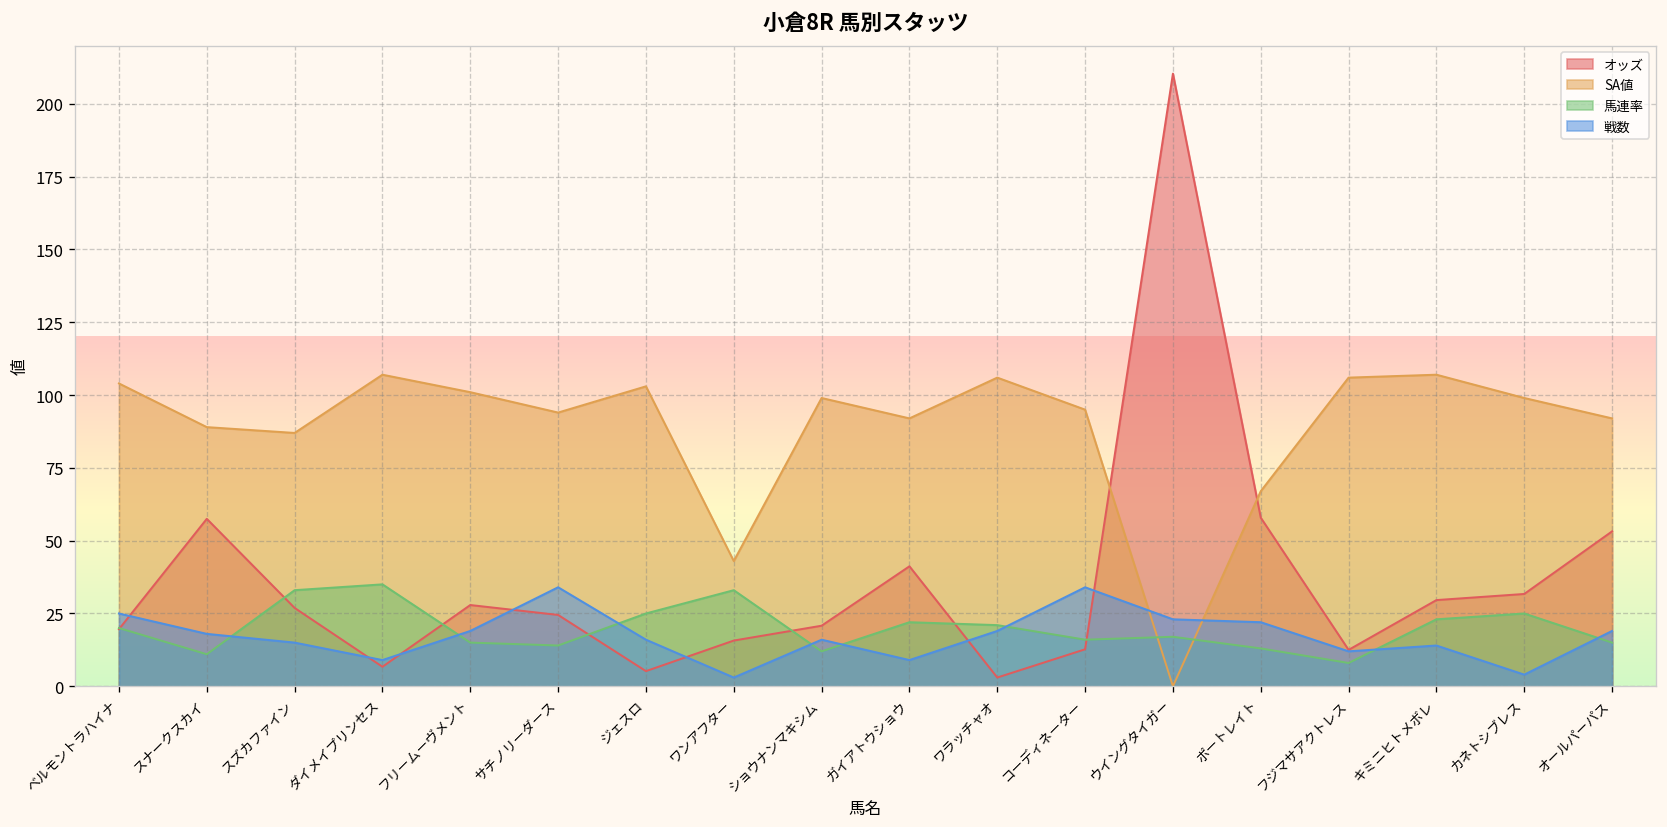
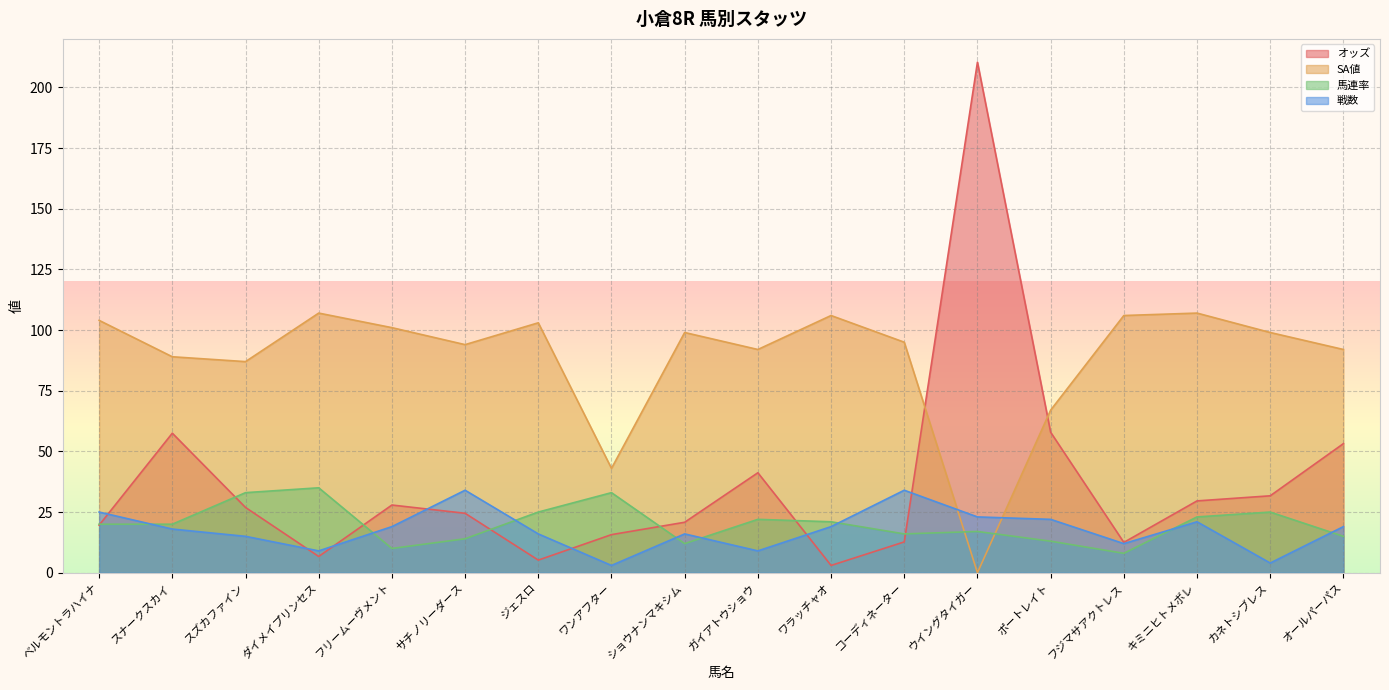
馬連率, スナークスカイ: 11 -> 20
馬連率, フリームーヴメント: 15 -> 10
戦数, キミニヒトメボレ: 14 -> 21
